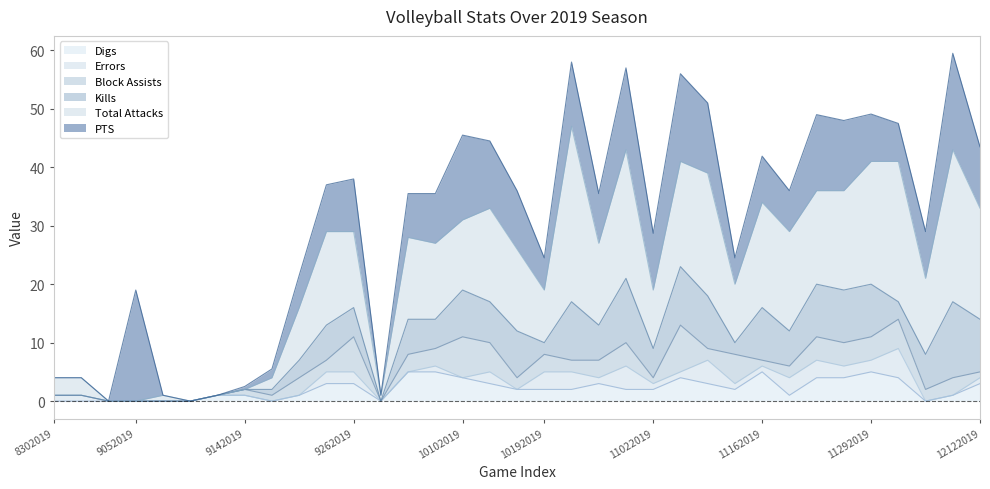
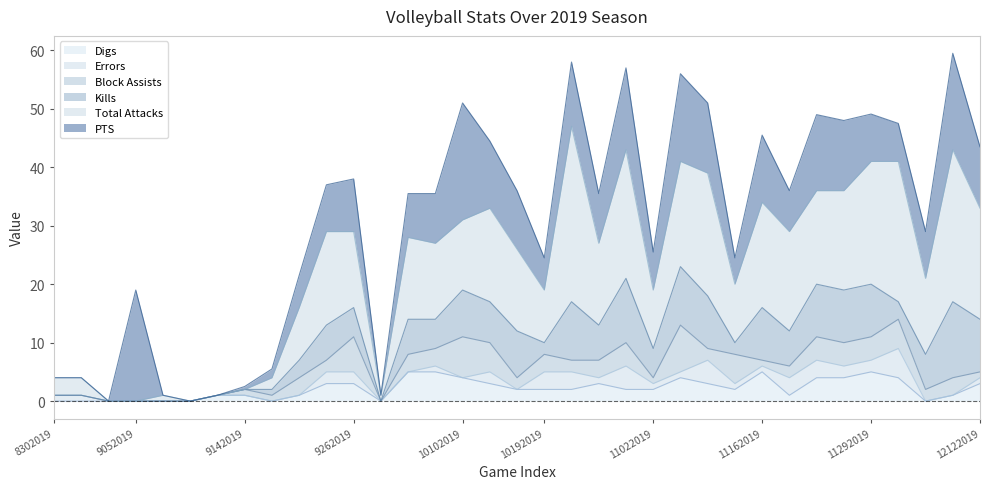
PTS, 10102019: 15 -> 20
PTS, 11022019: 10 -> 7
PTS, 11162019: 8 -> 12
